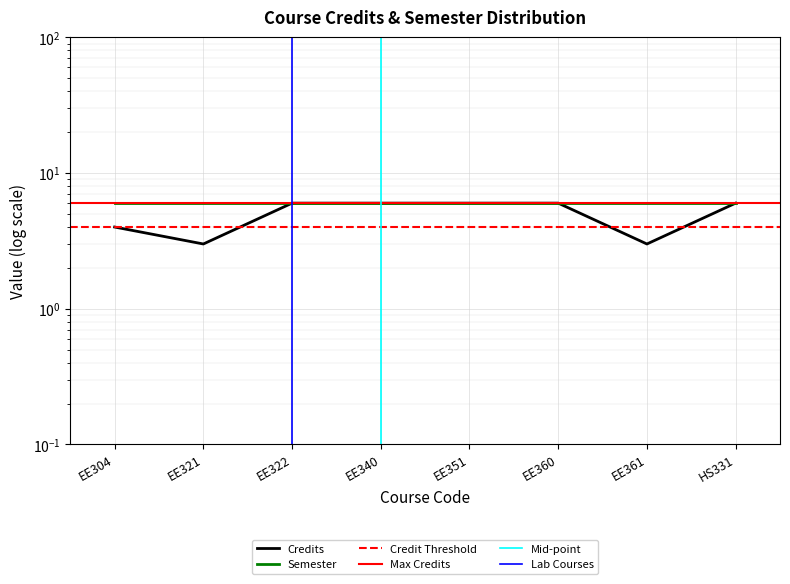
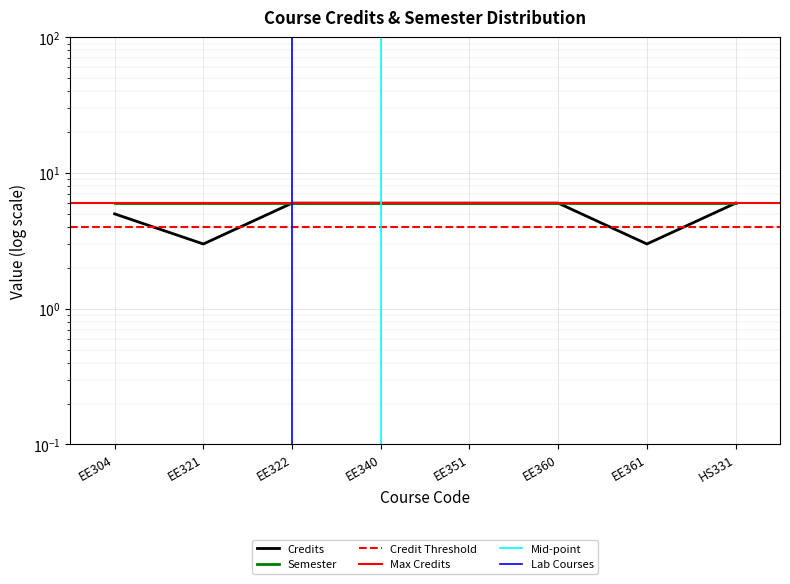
Credits, EE304: 4 -> 5
